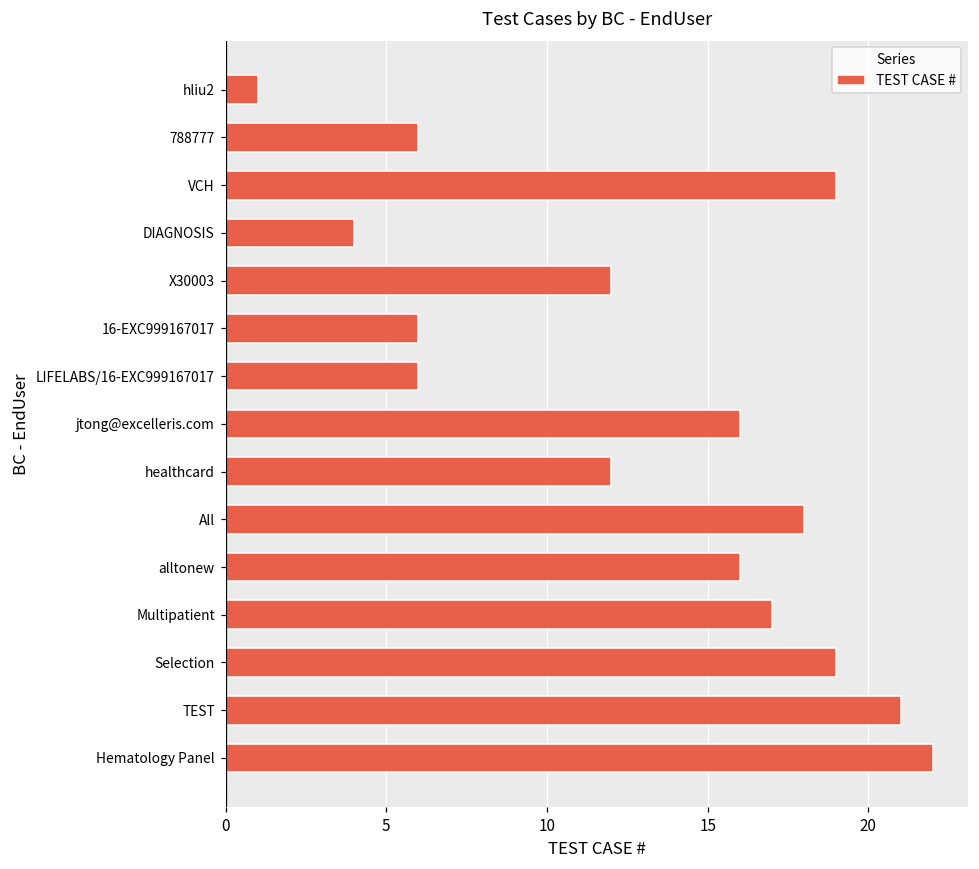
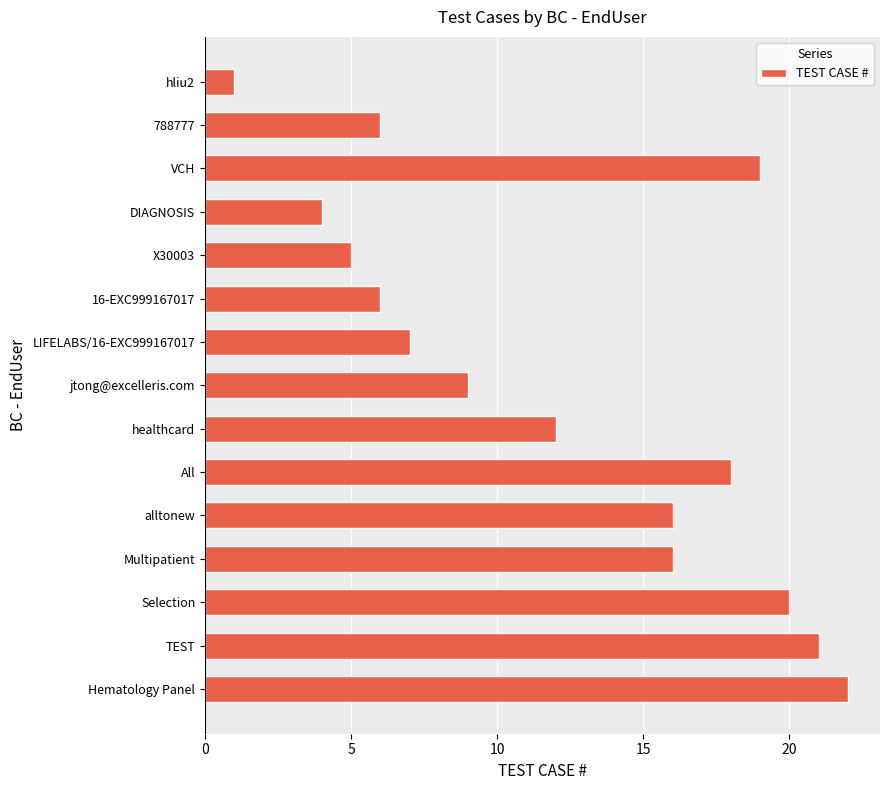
X30003: 12 -> 5
LIFELABS/16-EXC999167017: 6 -> 7
jtong@excelleris.com: 16 -> 9
Multipatient: 17 -> 16
Selection: 19 -> 20
